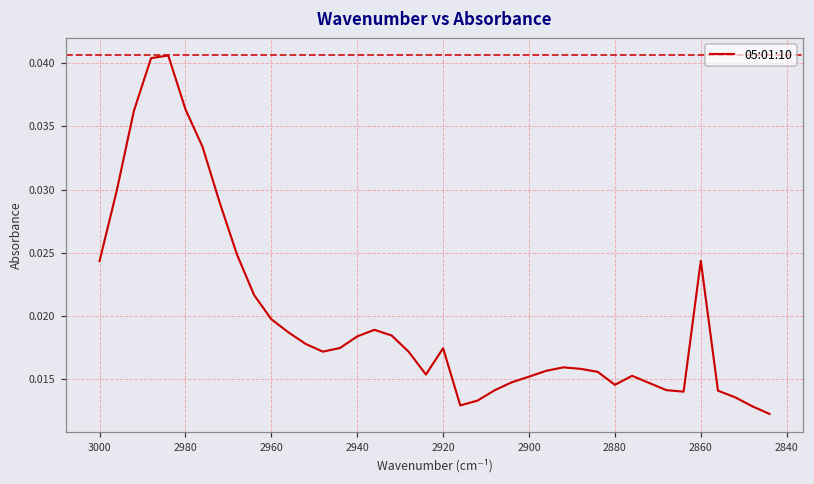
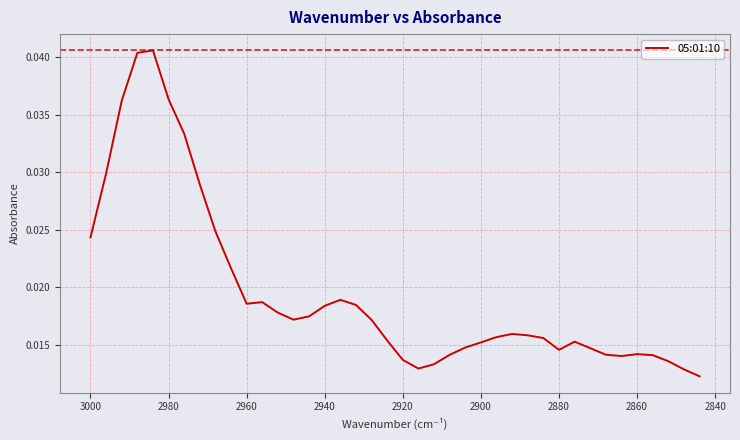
2960: 0.0198 -> 0.0186
2920: 0.0175 -> 0.0137
2860: 0.0244 -> 0.0142
